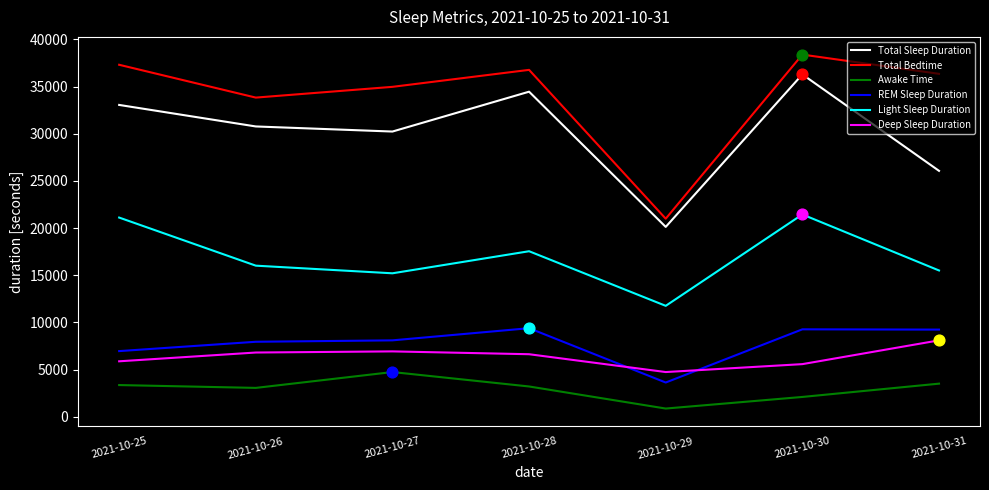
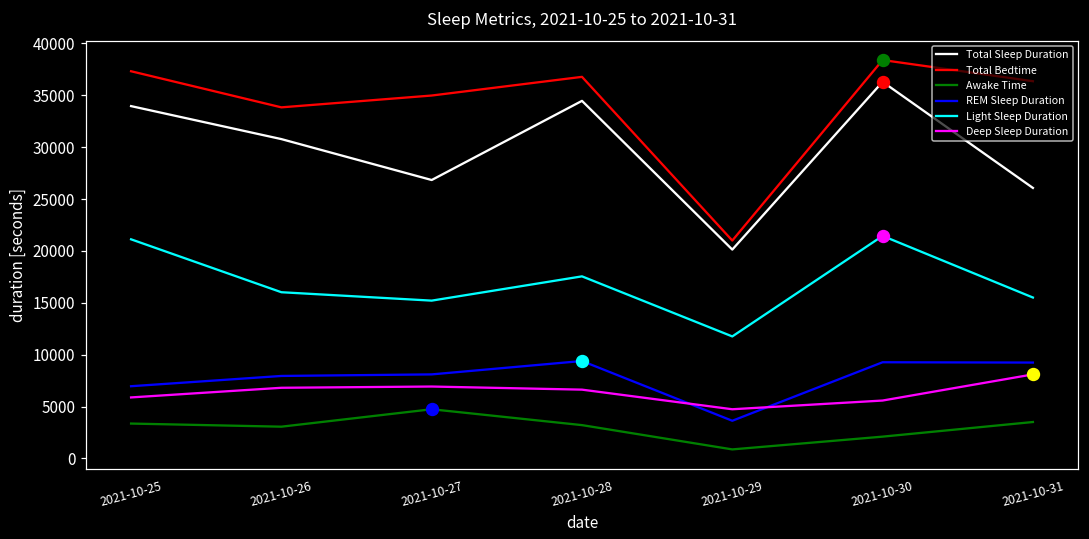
Total Sleep Duration, 2021-10-25: 33000 -> 34000
Total Sleep Duration, 2021-10-27: 30000 -> 27000
